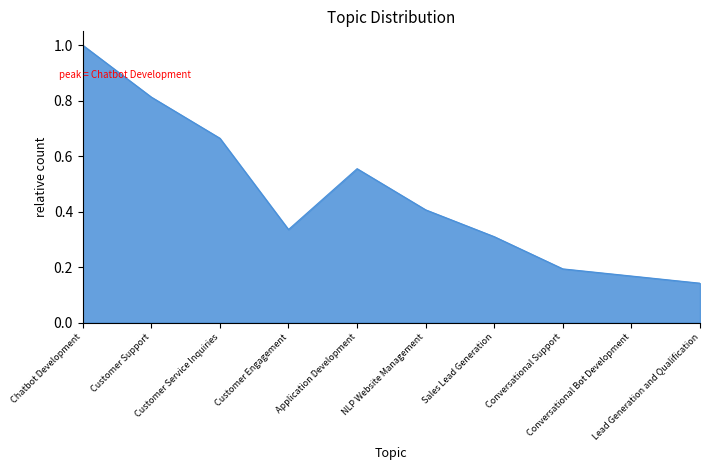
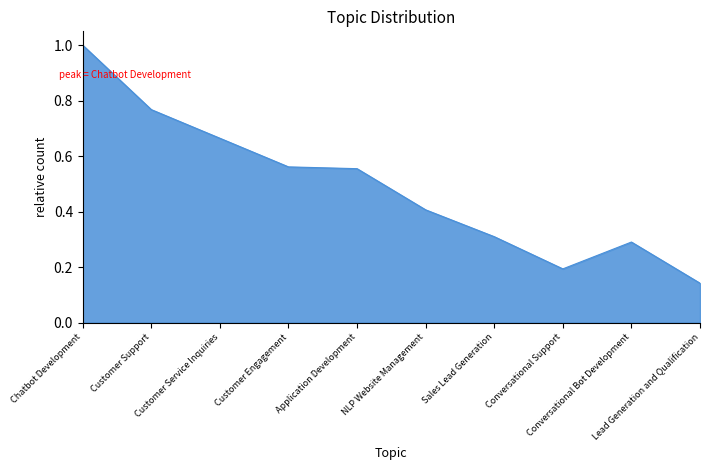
Customer Support: 0.81 -> 0.77
Customer Engagement: 0.34 -> 0.56
Conversational Bot Development: 0.17 -> 0.29
